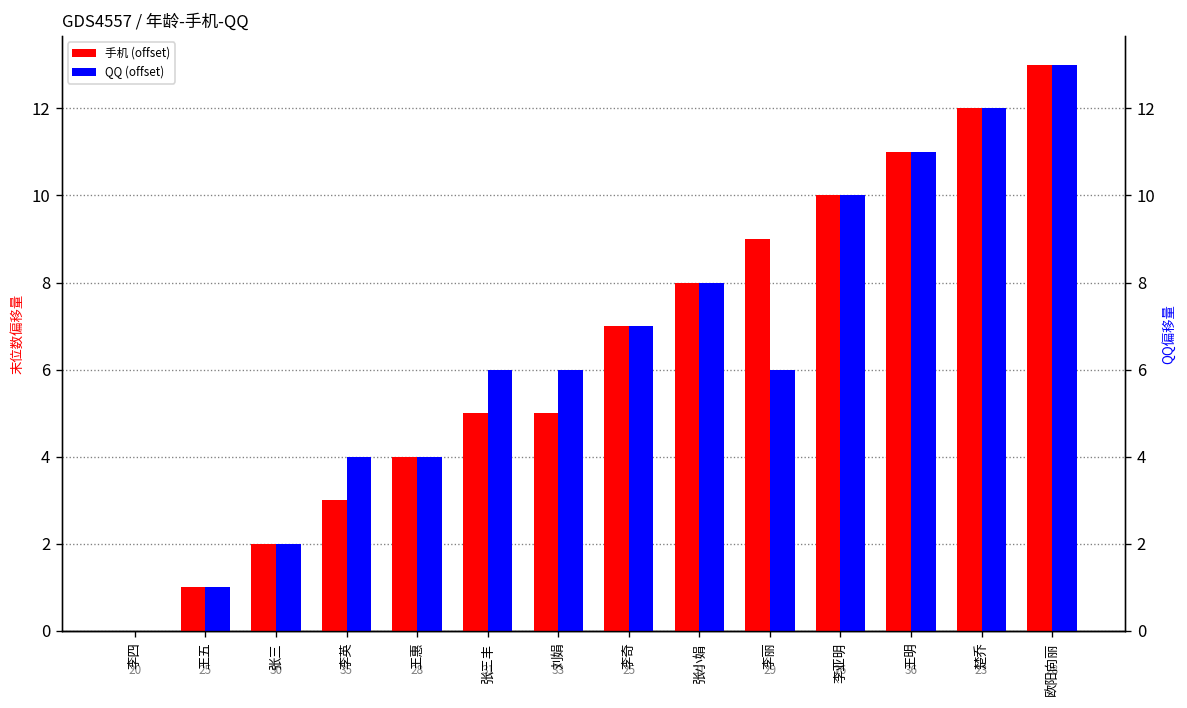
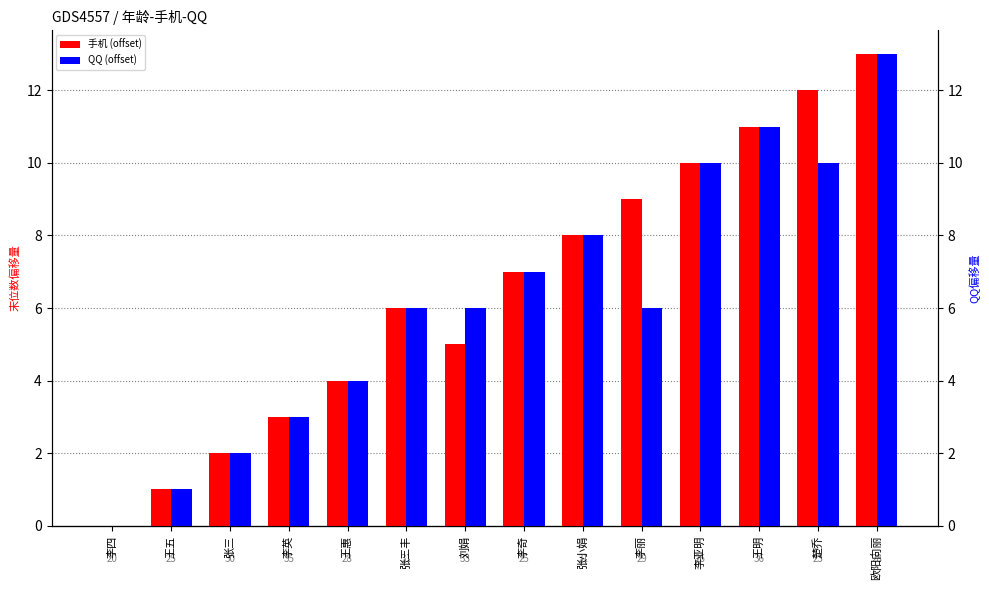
QQ (offset), 李英: 4.0 -> 3.0
手机 (offset), 张三丰: 5.0 -> 6.0
QQ (offset), 楚乔: 12.0 -> 10.0
